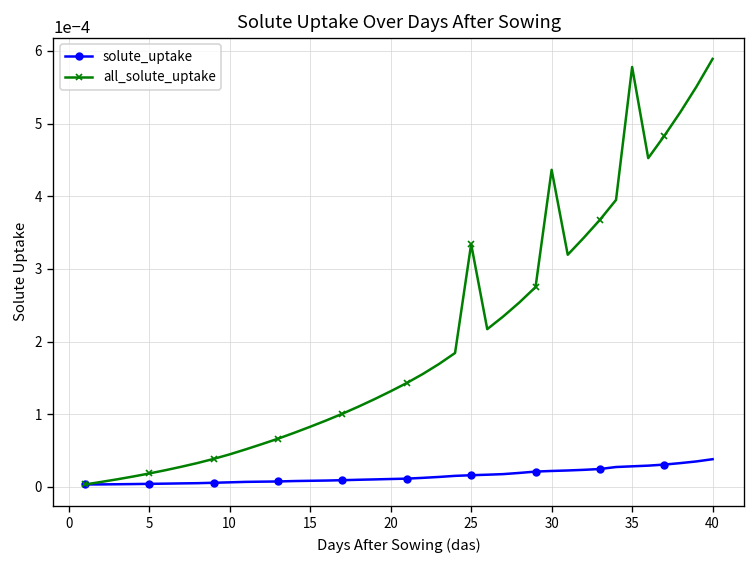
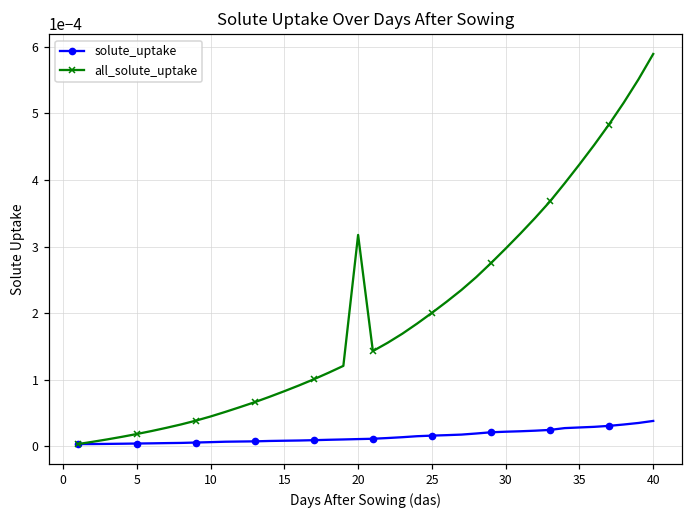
all_solute_uptake, 20: 0.00013 -> 0.00032
all_solute_uptake, 25: 0.00033 -> 0.00020
all_solute_uptake, 30: 0.00044 -> 0.00030
all_solute_uptake, 35: 0.00058 -> 0.00042
